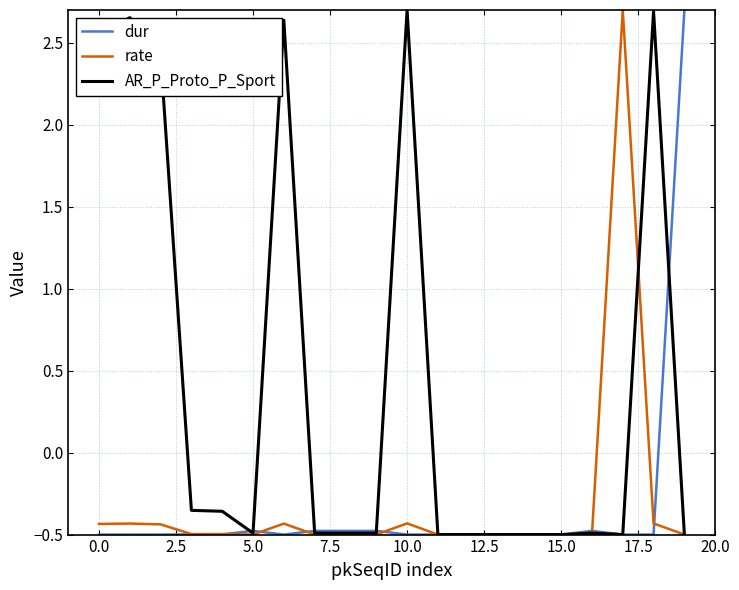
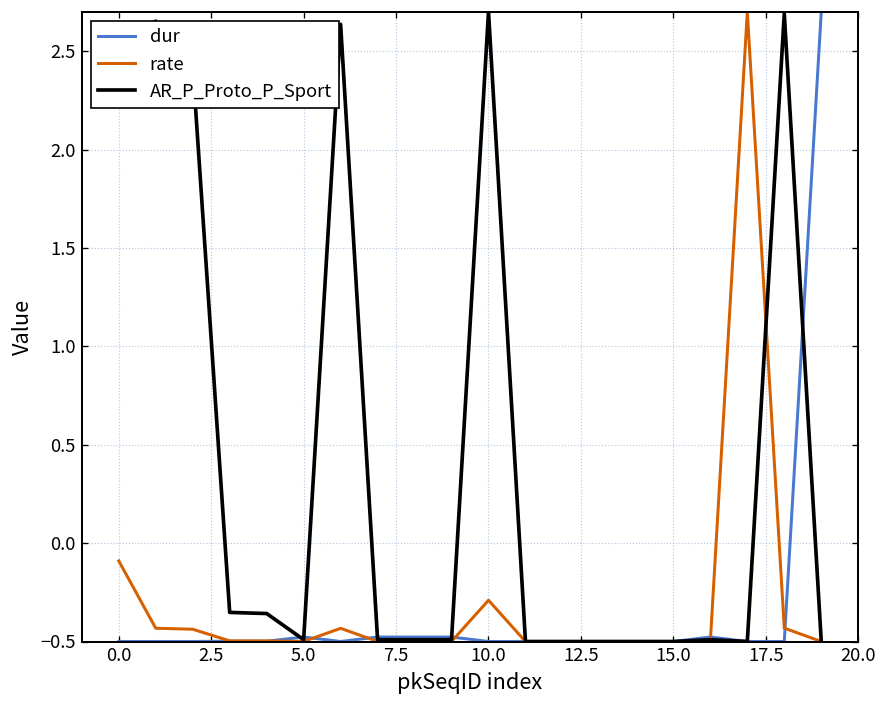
rate, 0.0: -0.44 -> -0.09
rate, 10.0: -0.43 -> -0.29
